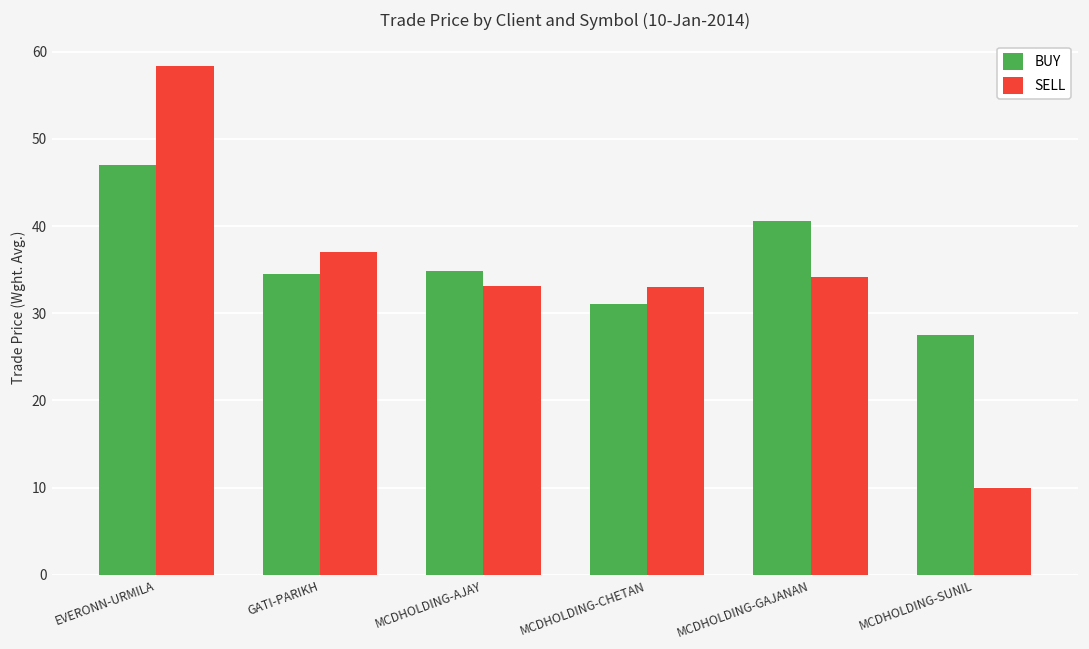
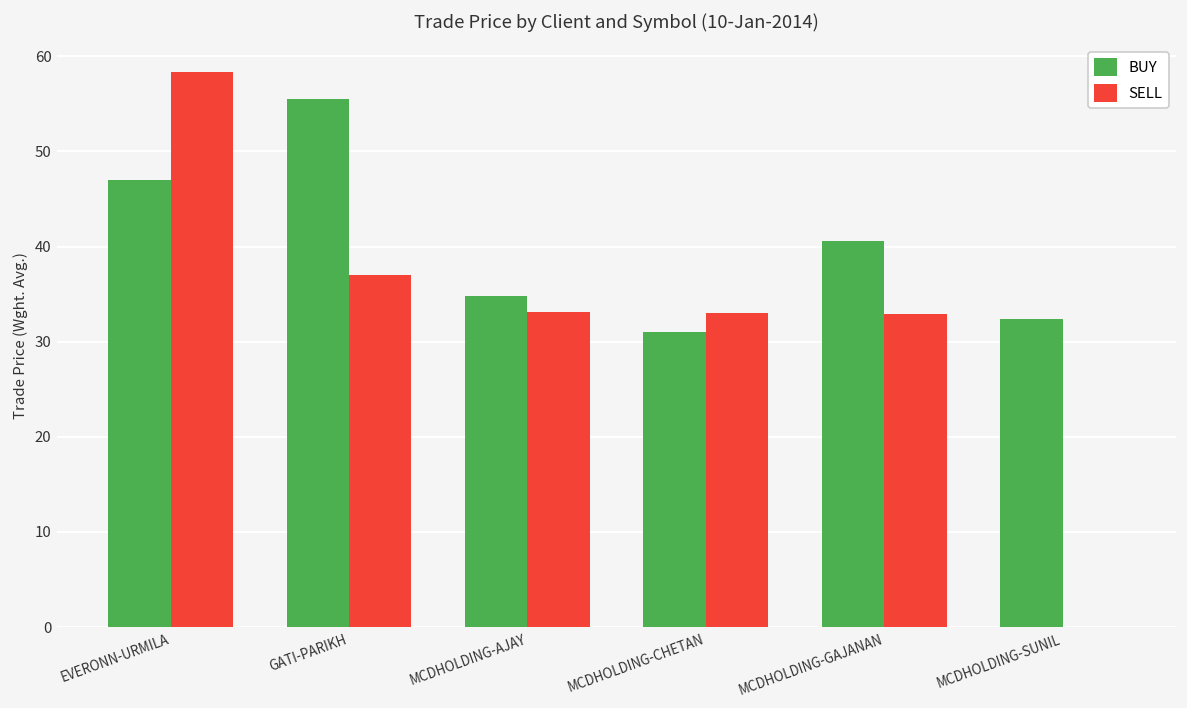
BUY, GATI-PARIKH: 35 -> 56
SELL, MCDHOLDING-GAJANAN: 34 -> 33
BUY, MCDHOLDING-SUNIL: 28 -> 32
SELL, MCDHOLDING-SUNIL: 10 -> 0
